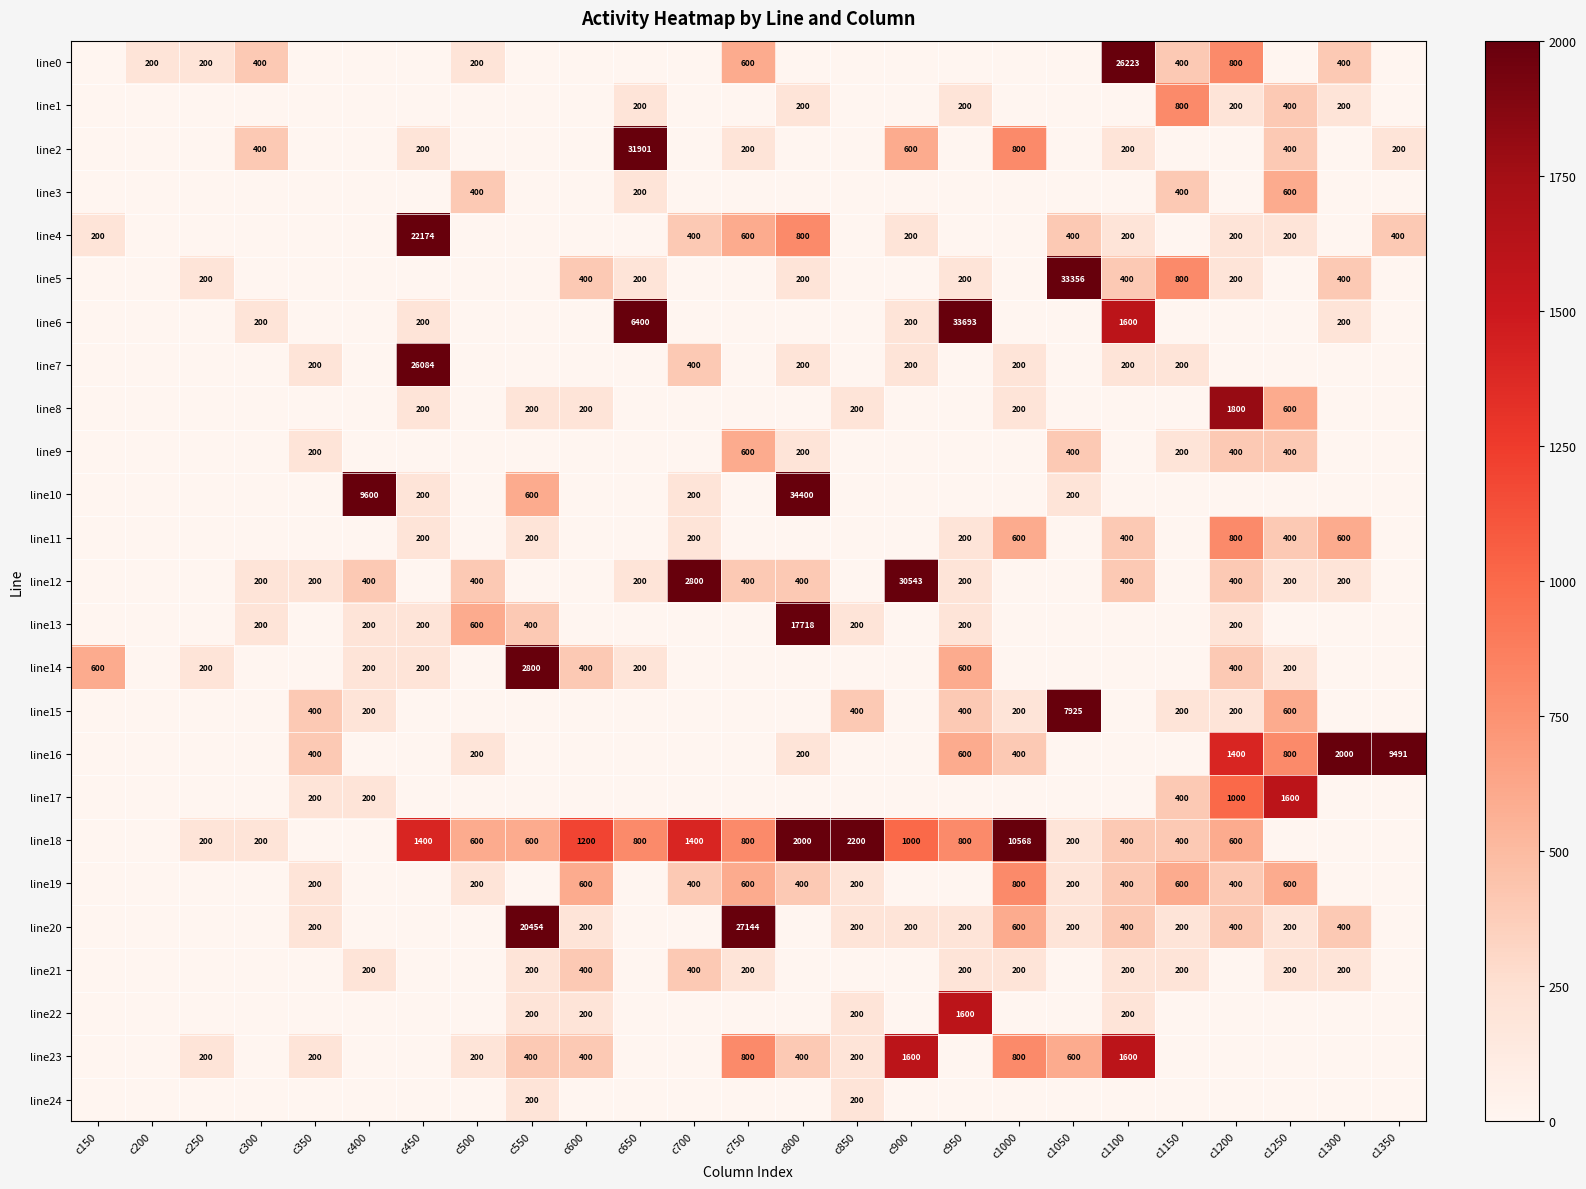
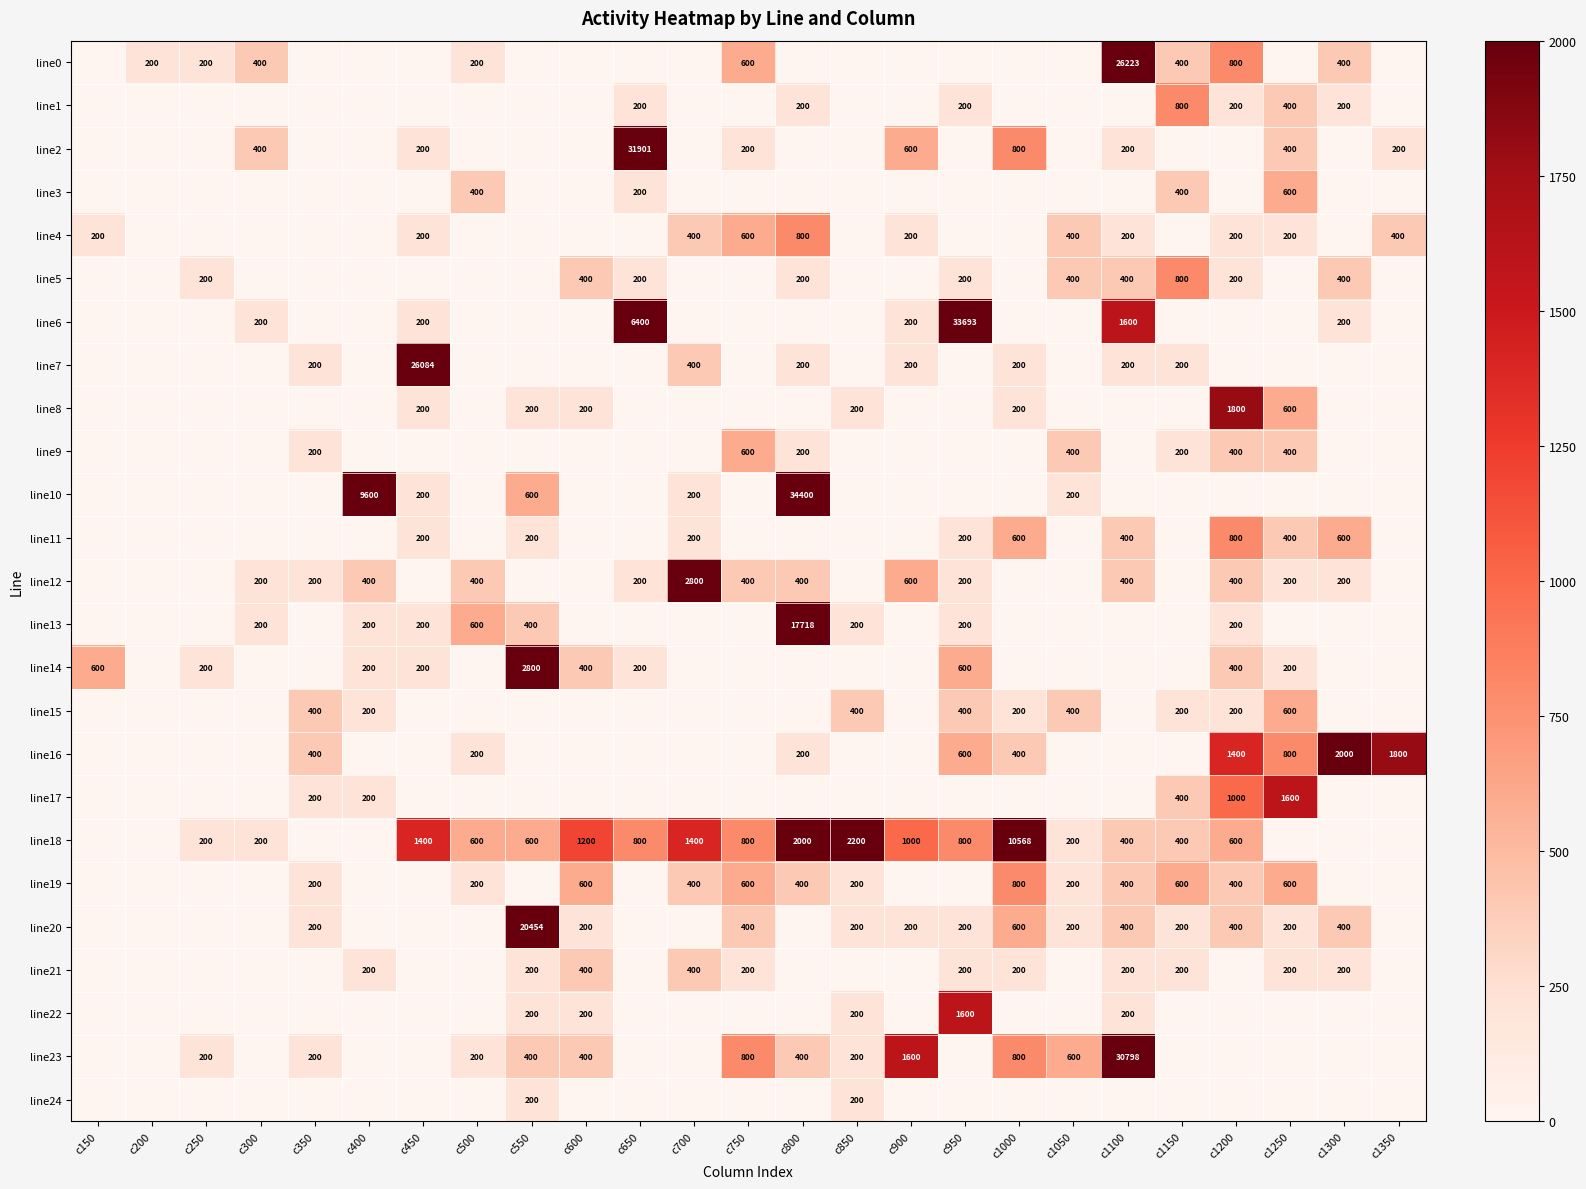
line4, c450: 22174 -> 200
line5, c1050: 33356 -> 400
line12, c900: 30543 -> 600
line15, c1050: 7925 -> 400
line16, c1350: 9491 -> 1800
line20, c750: 27144 -> 400
line23, c1100: 1600 -> 30798
